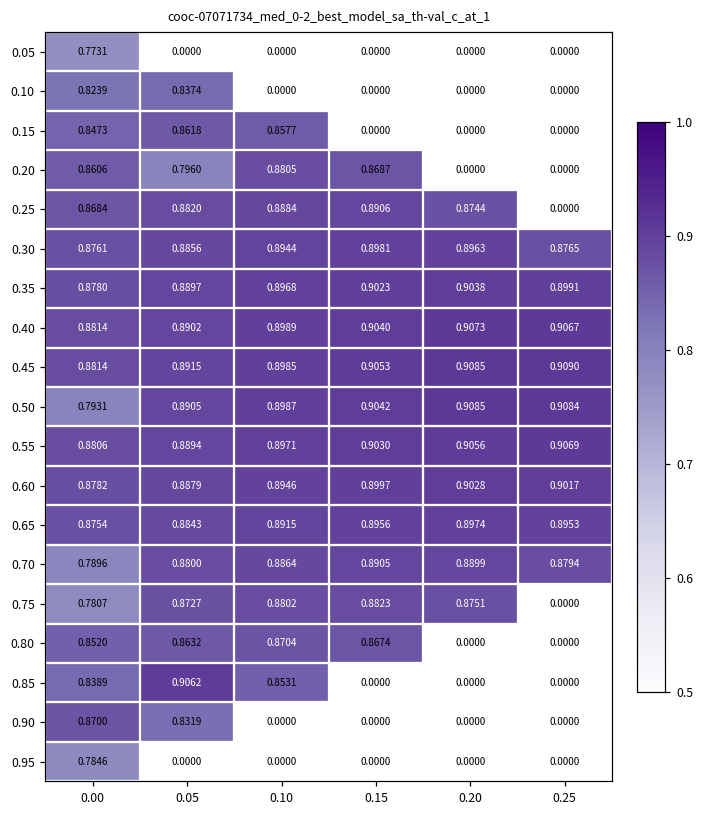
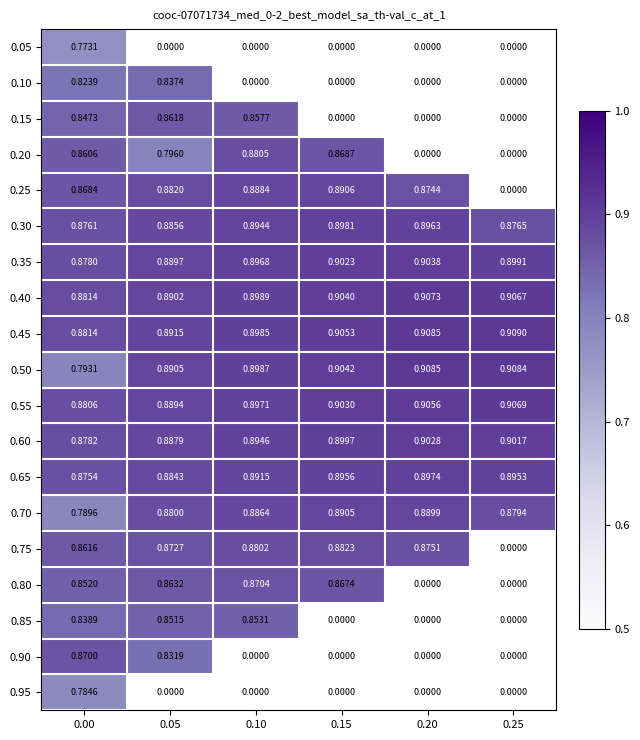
0.75, 0.00: 0.7807 -> 0.8616
0.85, 0.05: 0.9062 -> 0.8515
